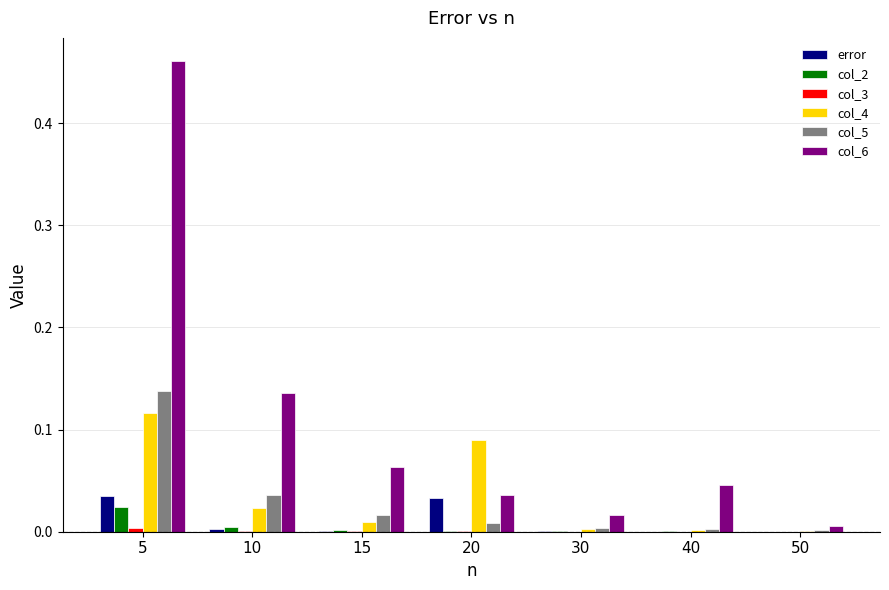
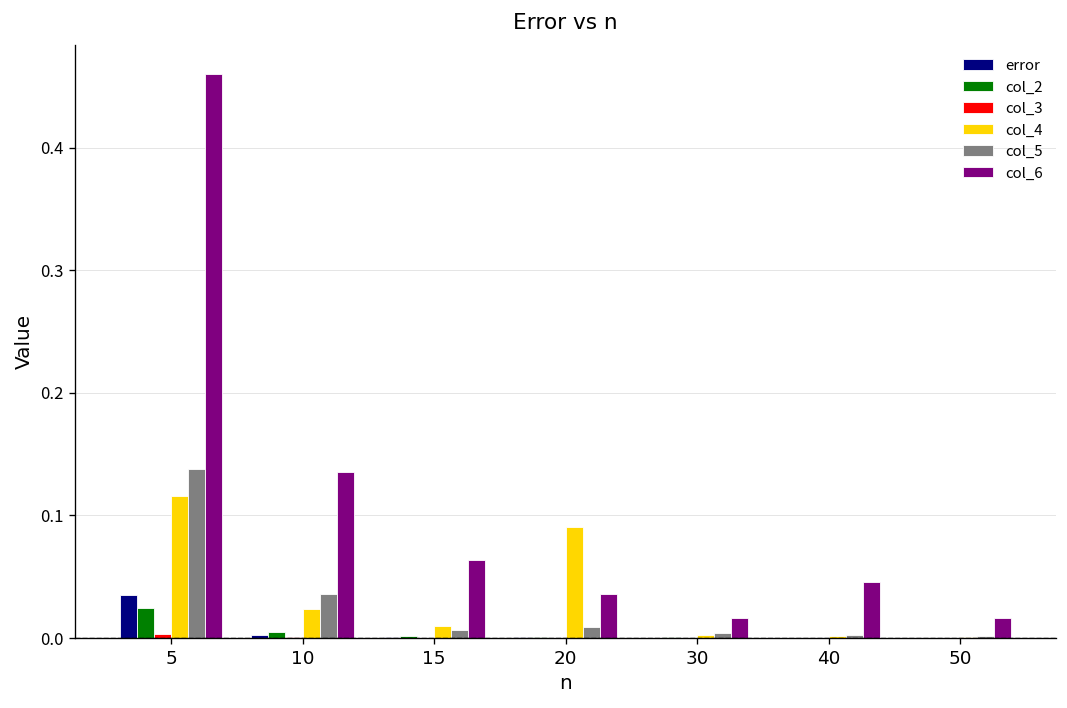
col_5, 15: 0.016 -> 0.007
error, 20: 0.033 -> 0.001
col_6, 50: 0.006 -> 0.016
